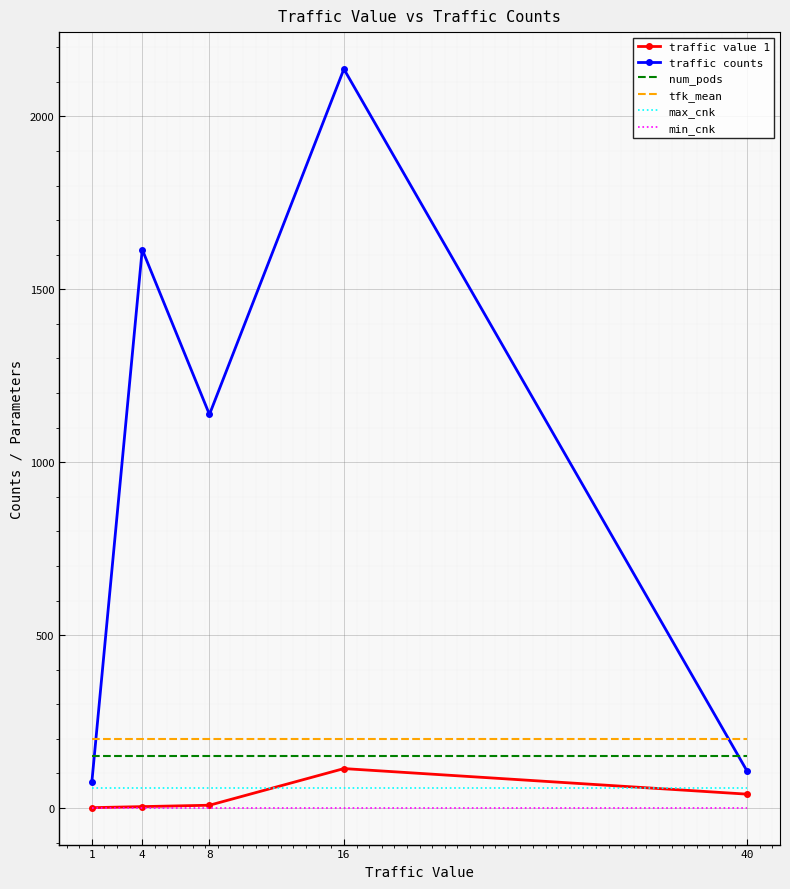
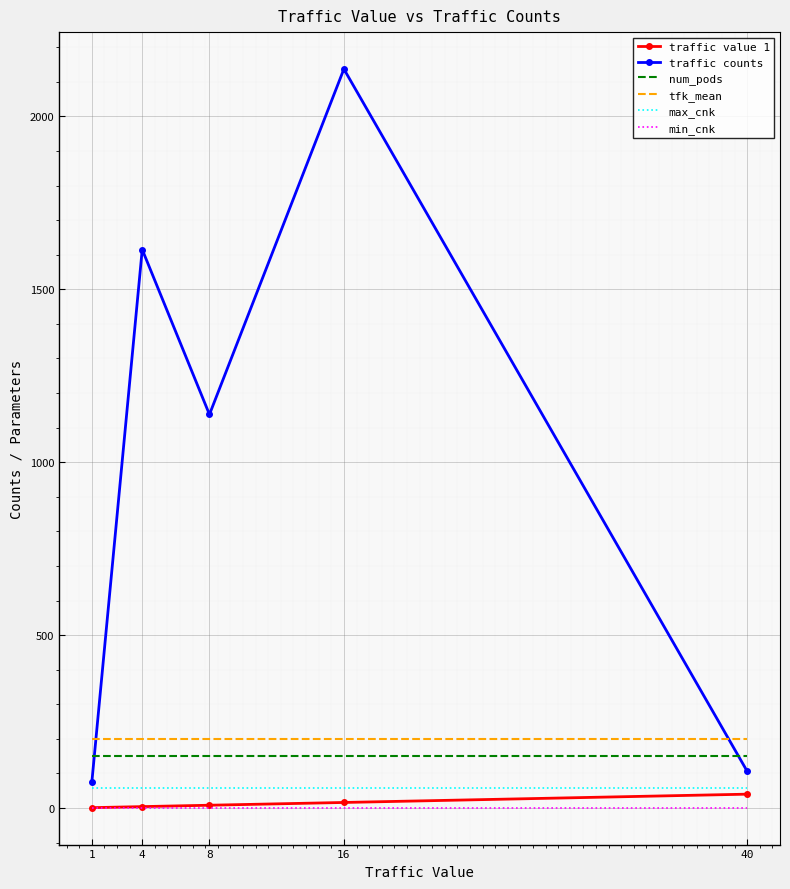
traffic value 1, 16: 110 -> 20
